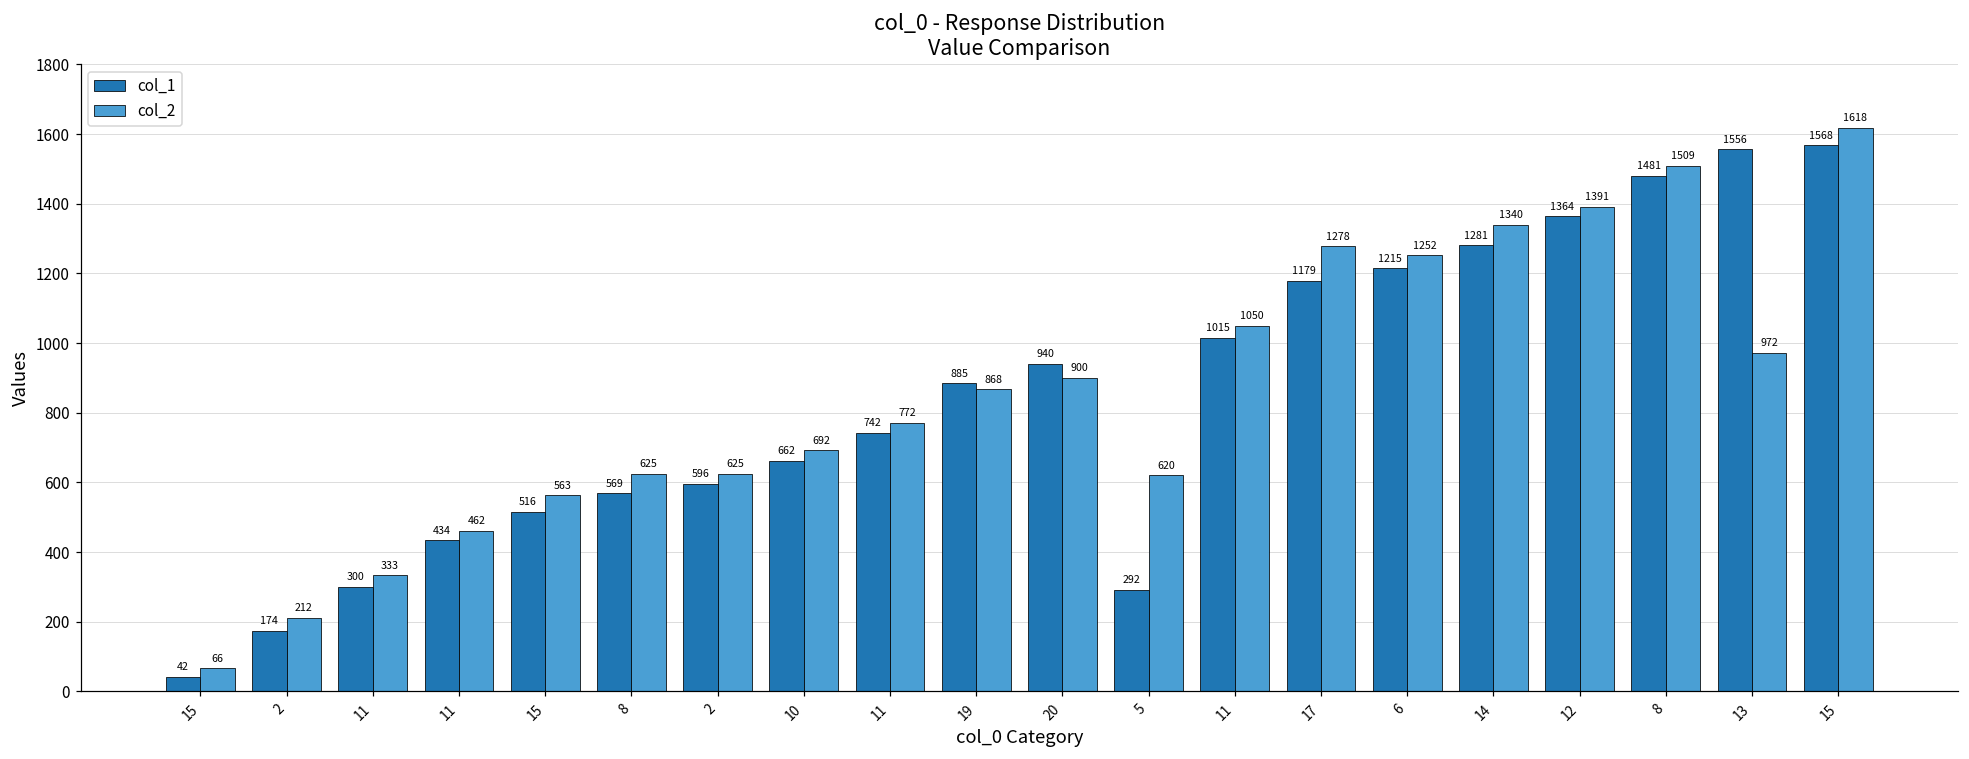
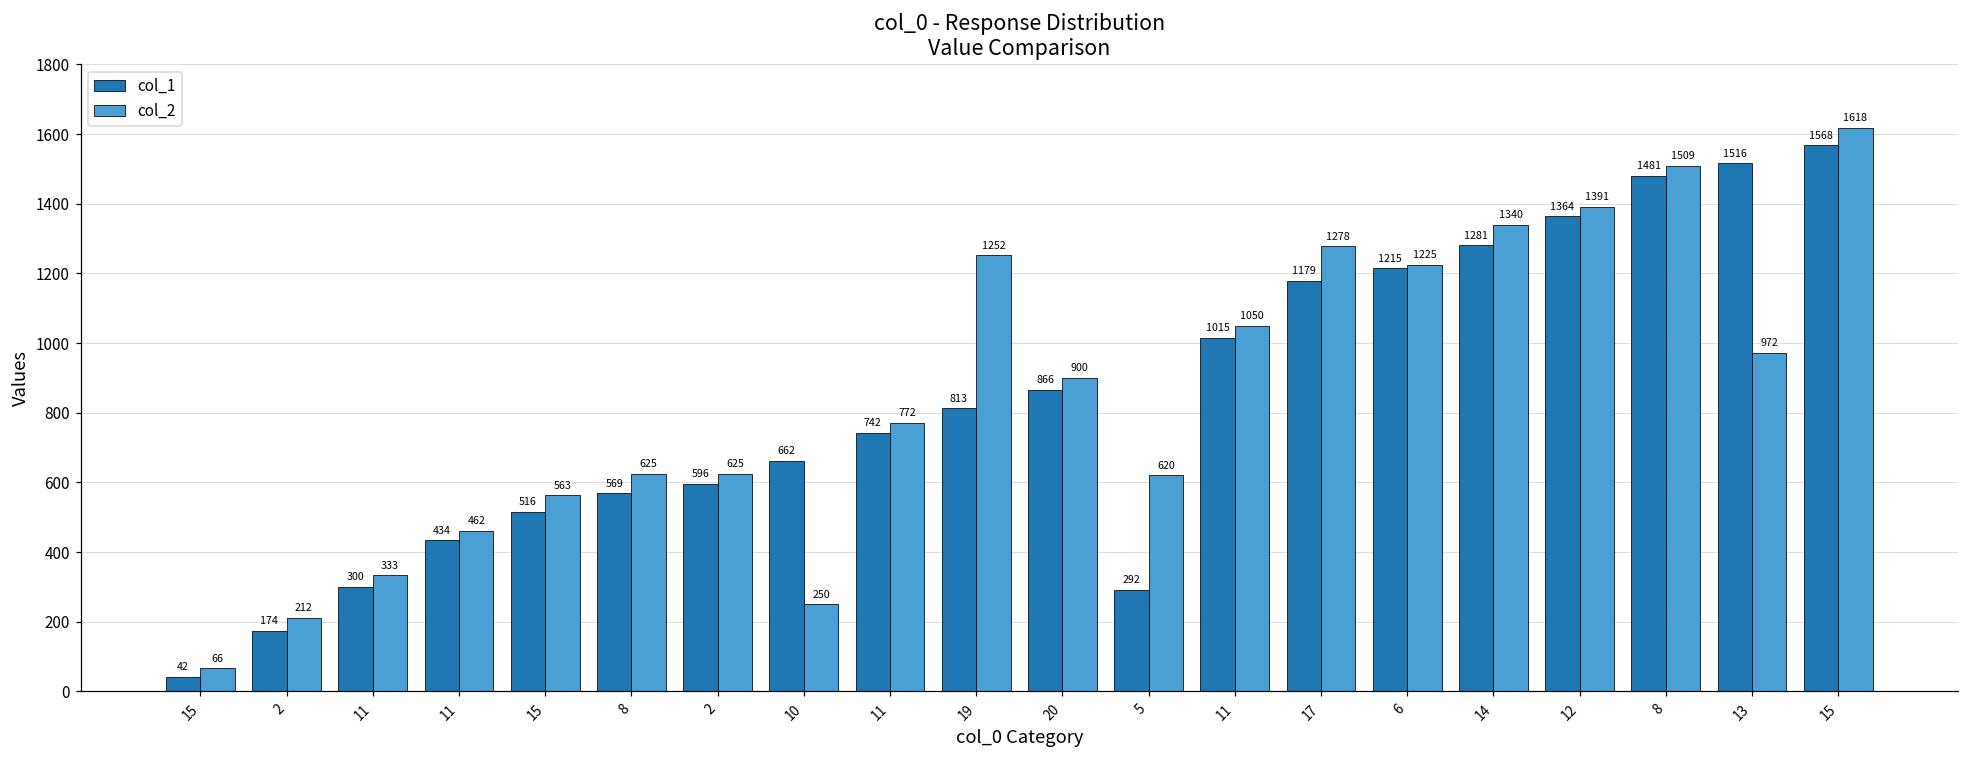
col_2, 10: 692 -> 250
col_1, 19: 885 -> 813
col_2, 19: 868 -> 1252
col_1, 20: 940 -> 866
col_2, 6: 1252 -> 1225
col_1, 13: 1556 -> 1516
